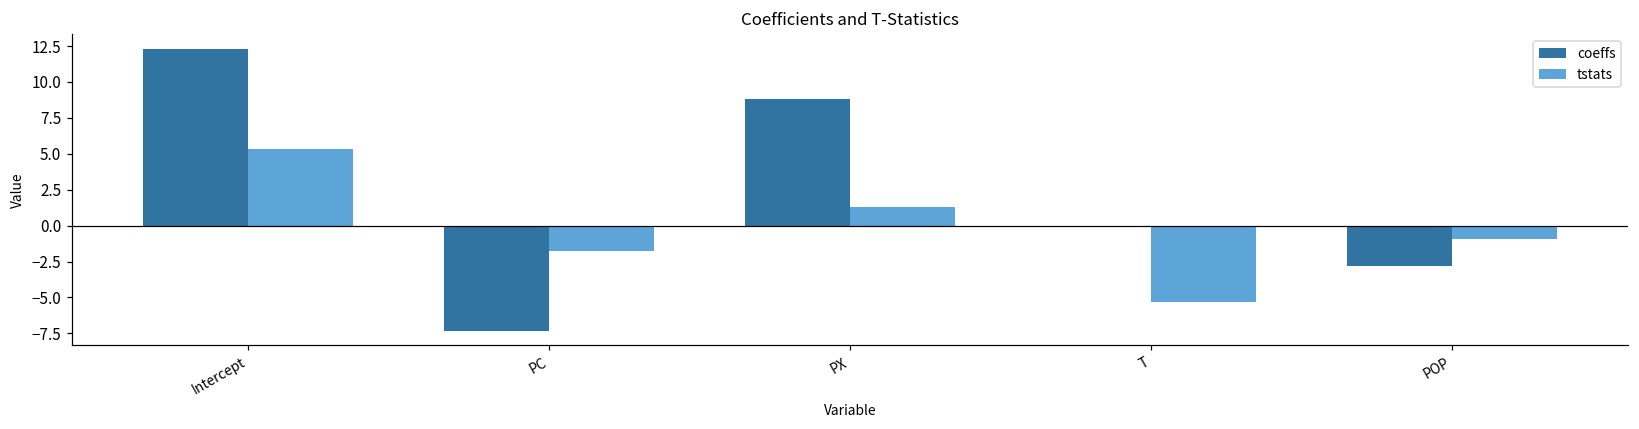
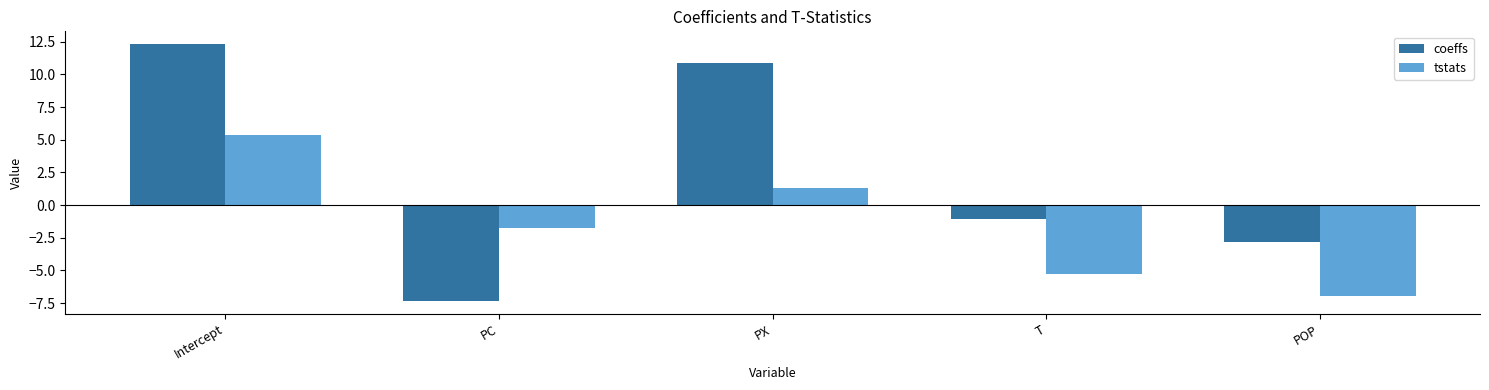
coeffs, PX: 8.8 -> 10.9
coeffs, T: 0.0 -> -1.1
tstats, POP: -0.9 -> -6.9
